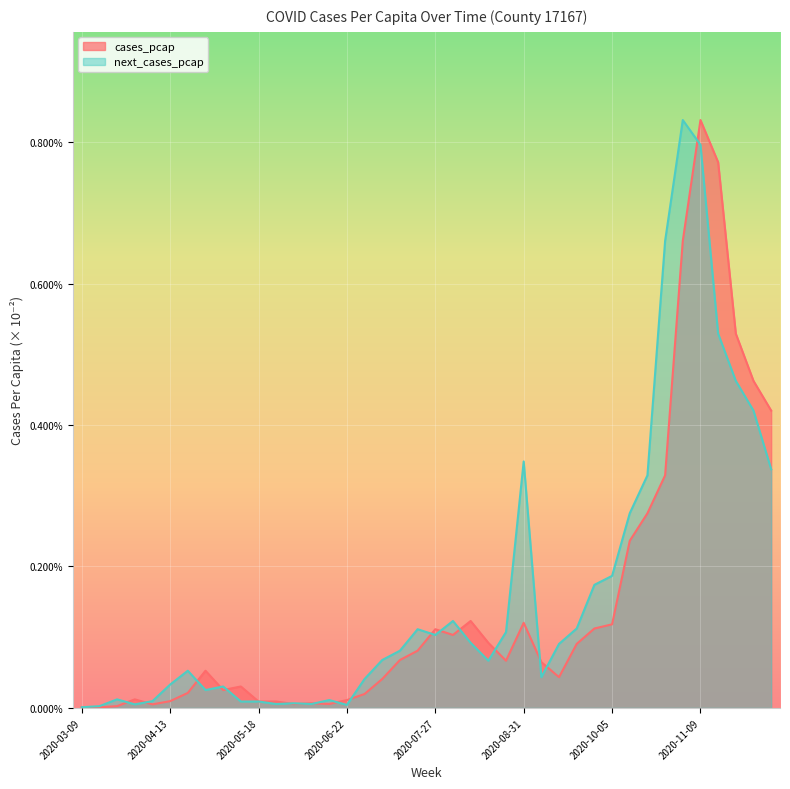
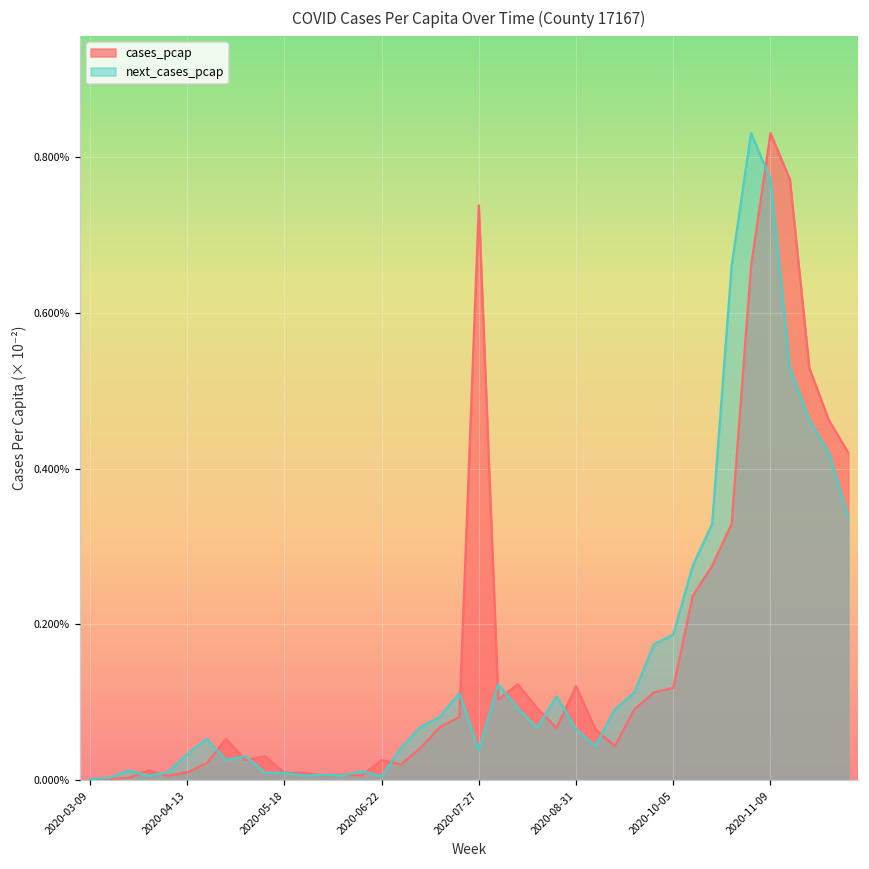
cases_pcap, 2020-06-22: 0.01% -> 0.03%
cases_pcap, 2020-07-27: 0.11% -> 0.74%
next_cases_pcap, 2020-07-27: 0.10% -> 0.04%
next_cases_pcap, 2020-08-31: 0.35% -> 0.06%
next_cases_pcap, 2020-11-09: 0.80% -> 0.77%
